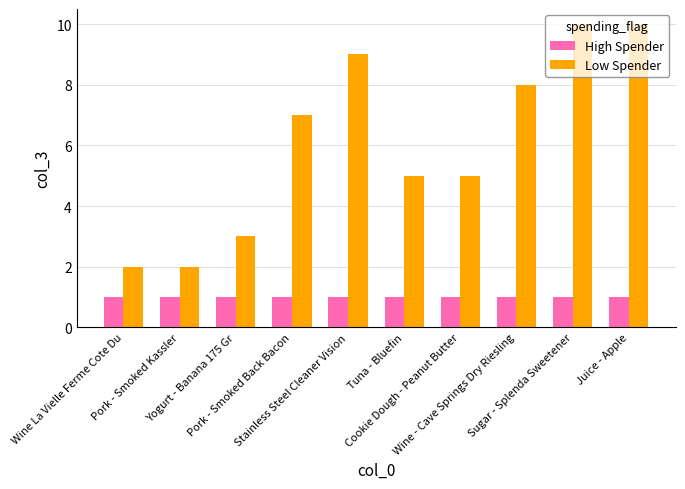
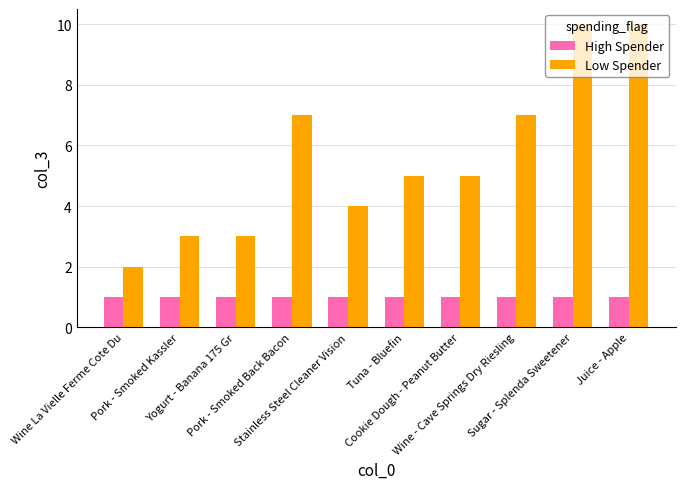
Low Spender, Pork - Smoked Kassler: 2 -> 3
Low Spender, Stainless Steel Cleaner Vision: 9 -> 4
Low Spender, Wine - Cave Springs Dry Riesling: 8 -> 7
